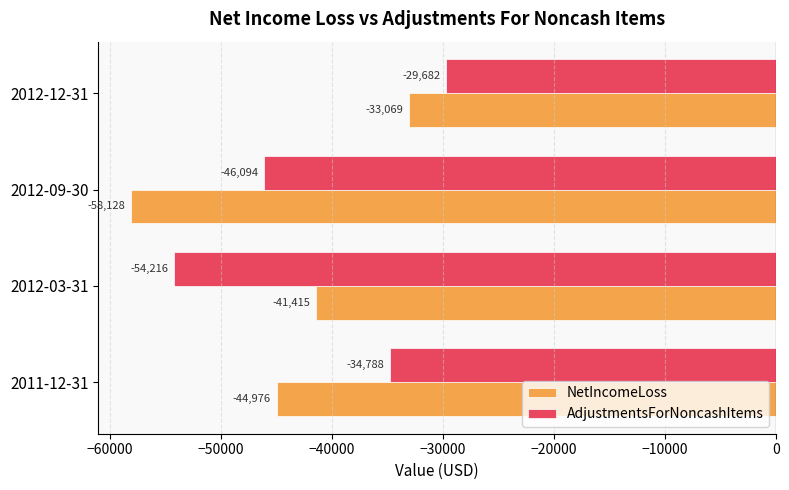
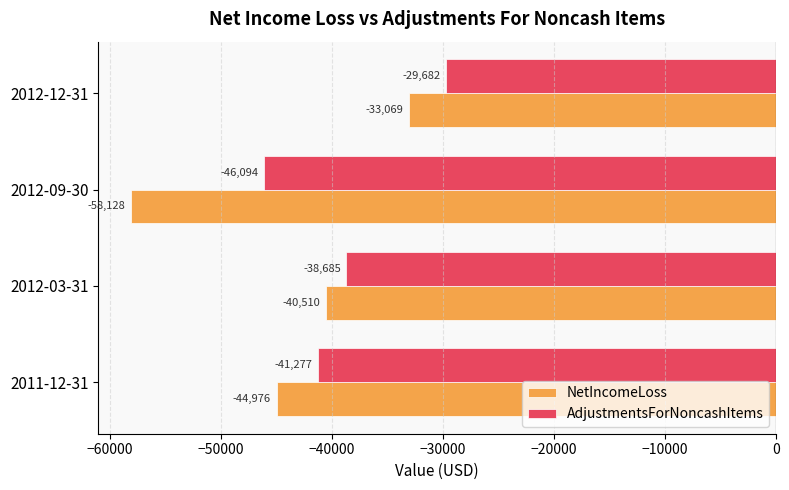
AdjustmentsForNoncashItems, 2012-03-31: -54,216 -> -38,685
NetIncomeLoss, 2012-03-31: -41,415 -> -40,510
AdjustmentsForNoncashItems, 2011-12-31: -34,788 -> -41,277
